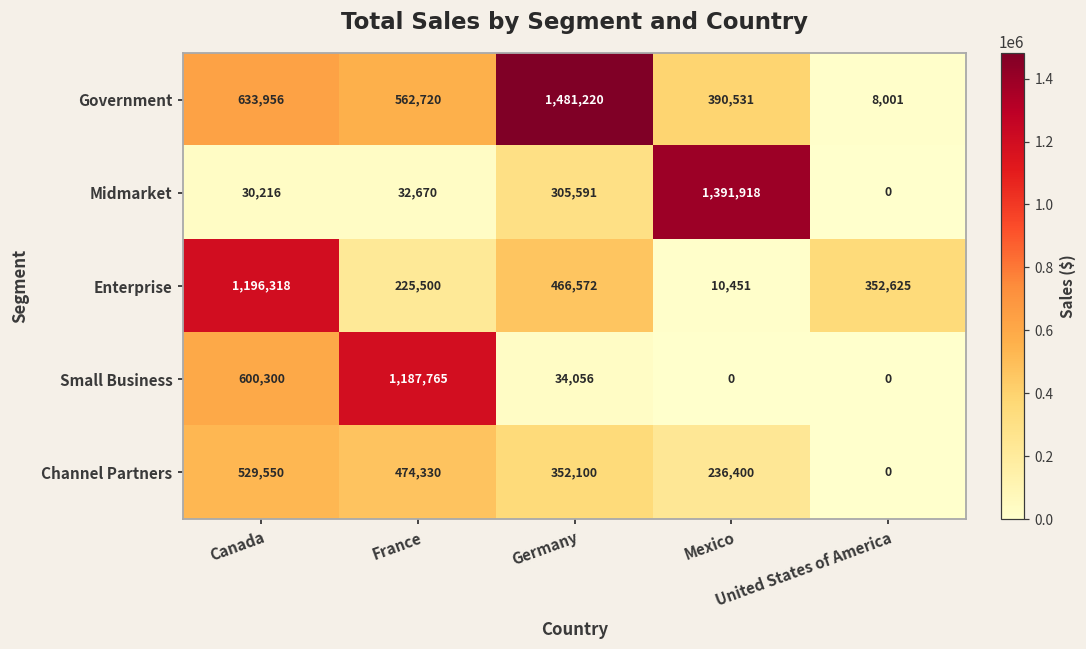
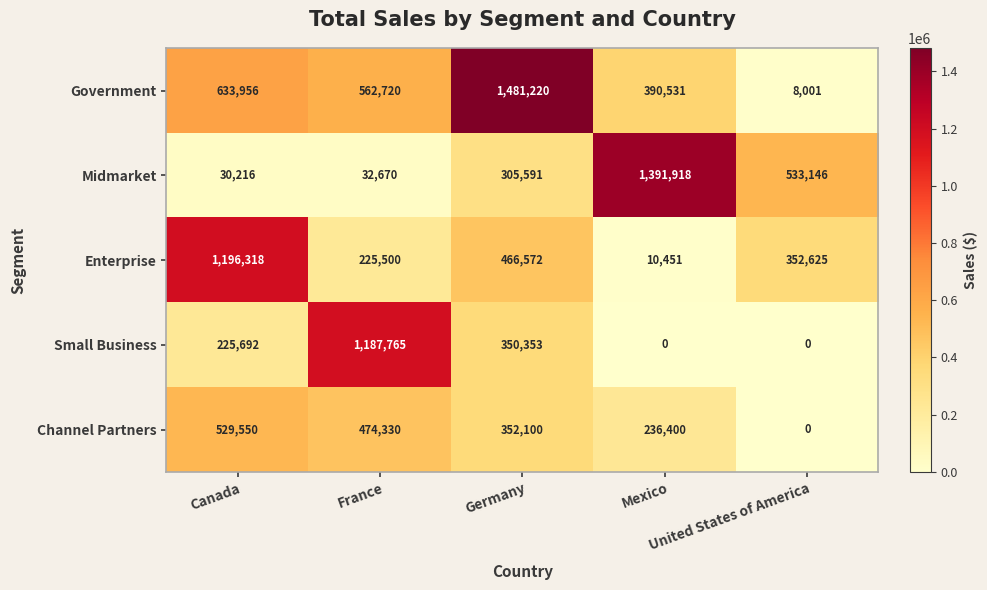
Midmarket, United States of America: 0 -> 533,146
Small Business, Canada: 600,300 -> 225,692
Small Business, Germany: 34,056 -> 350,353
